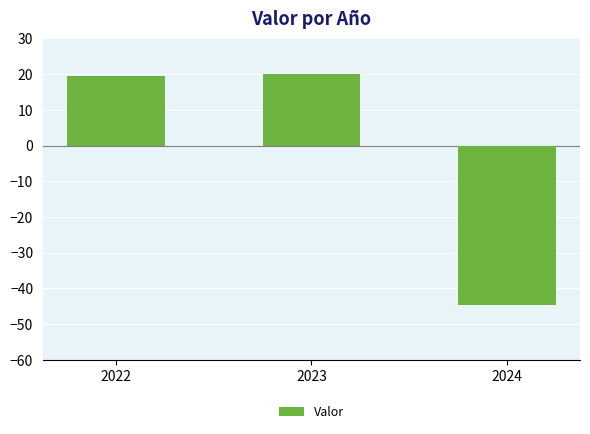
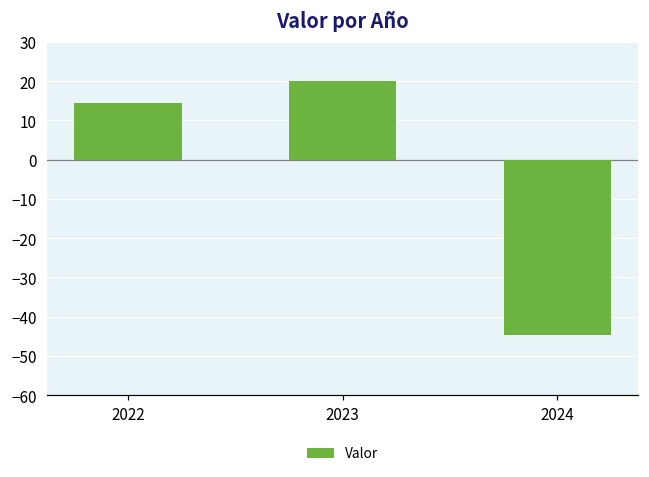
2022: 19 -> 14
